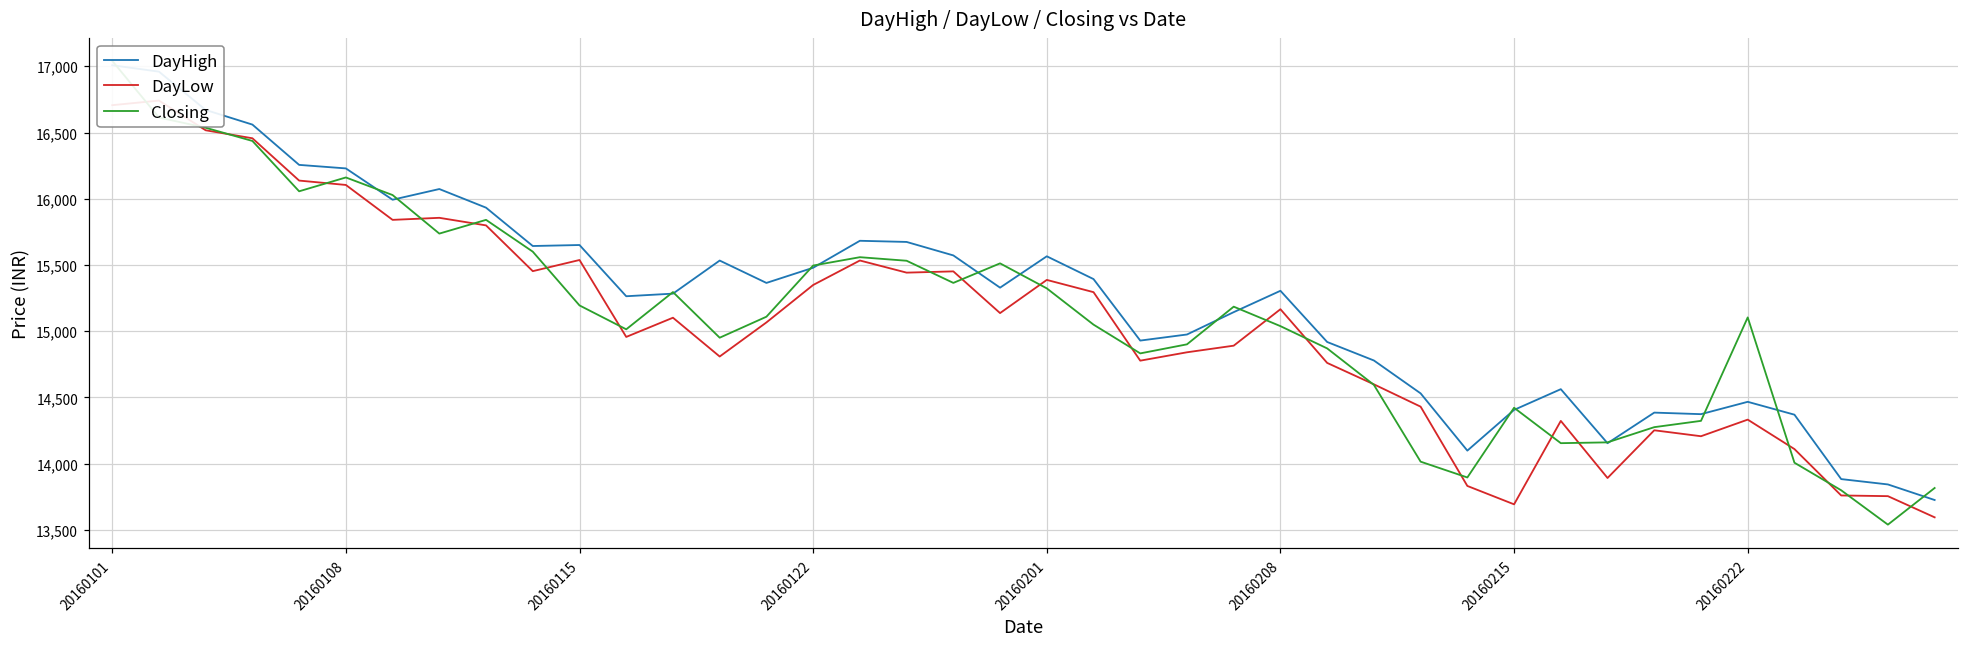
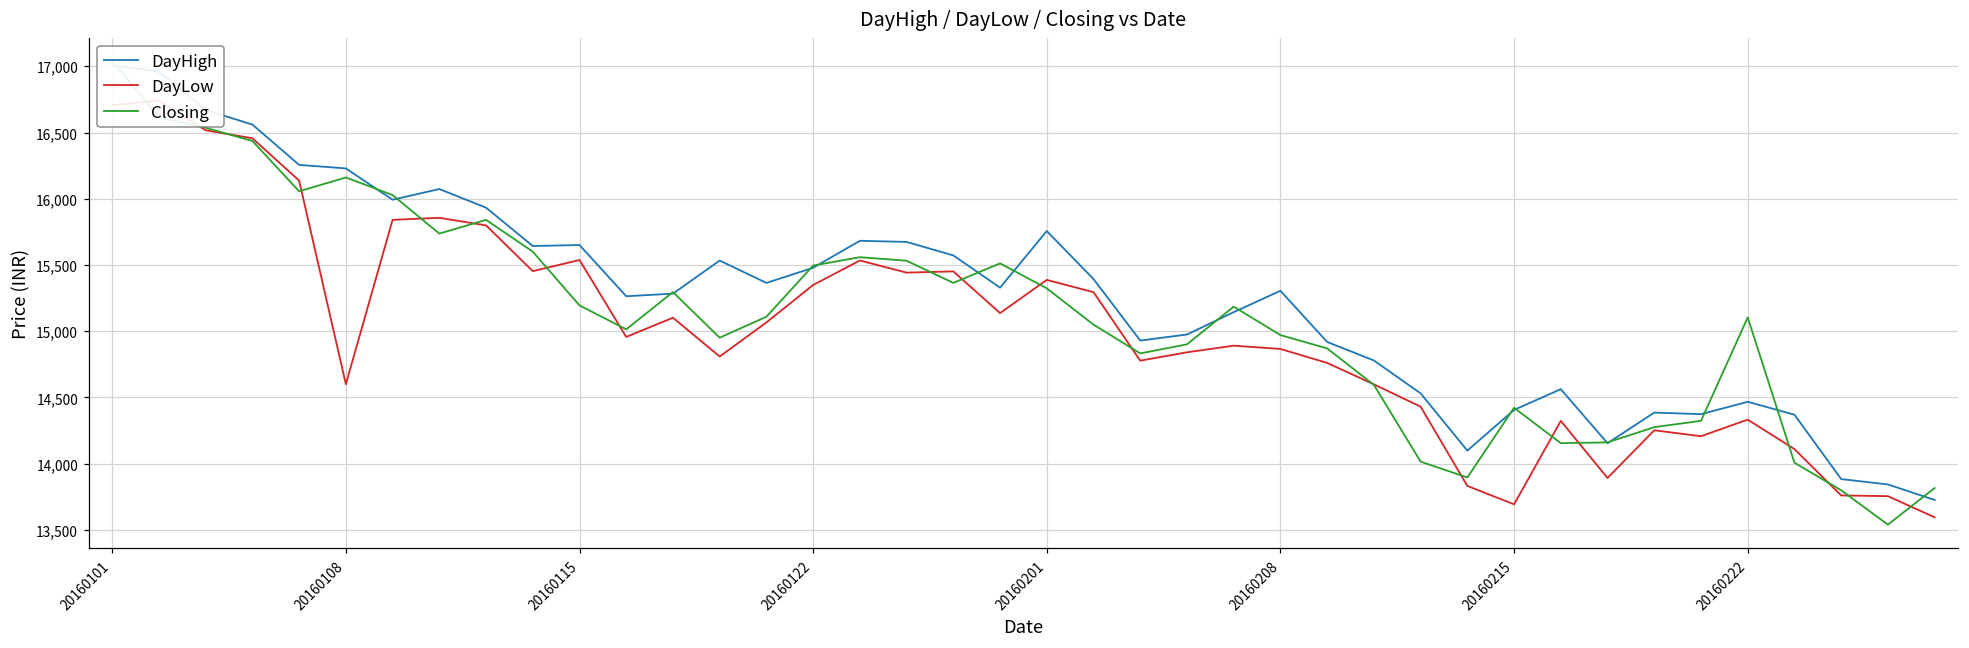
DayLow, 20160108: 16,100 -> 14,600
DayHigh, 20160201: 15,570 -> 15,760
DayLow, 20160208: 15,170 -> 14,870
Closing, 20160208: 15,040 -> 14,970
